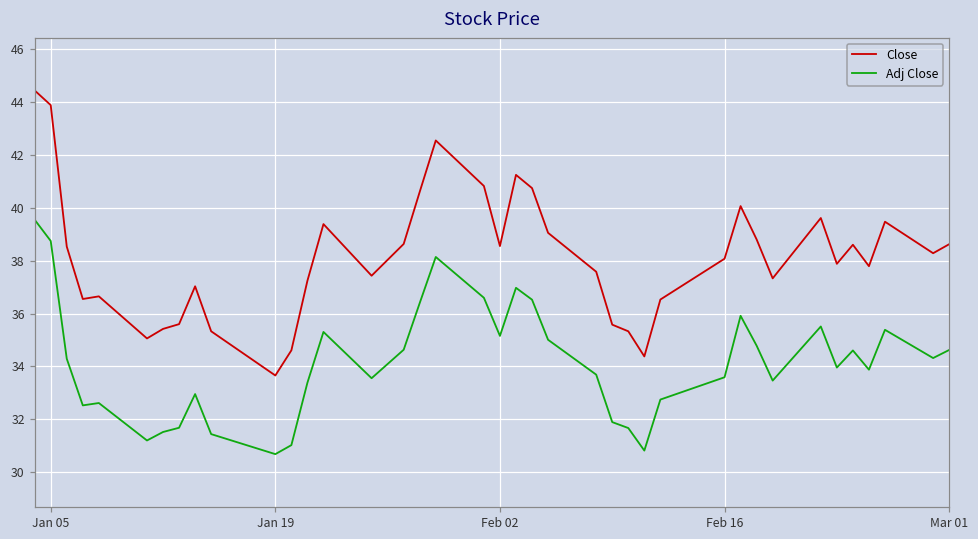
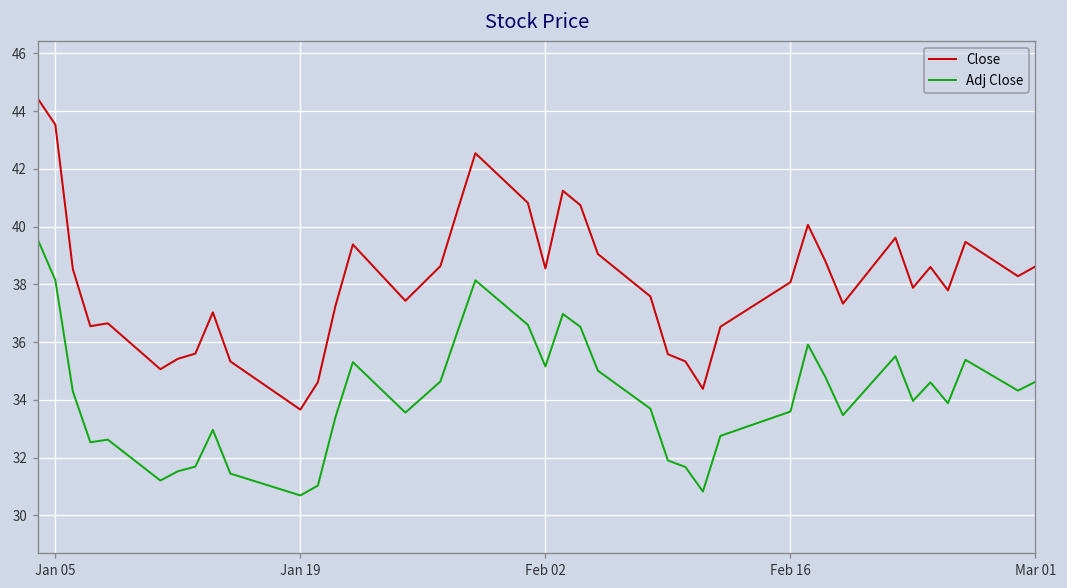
Close, Jan 05: 43.9 -> 43.5
Adj Close, Jan 05: 38.7 -> 38.1
